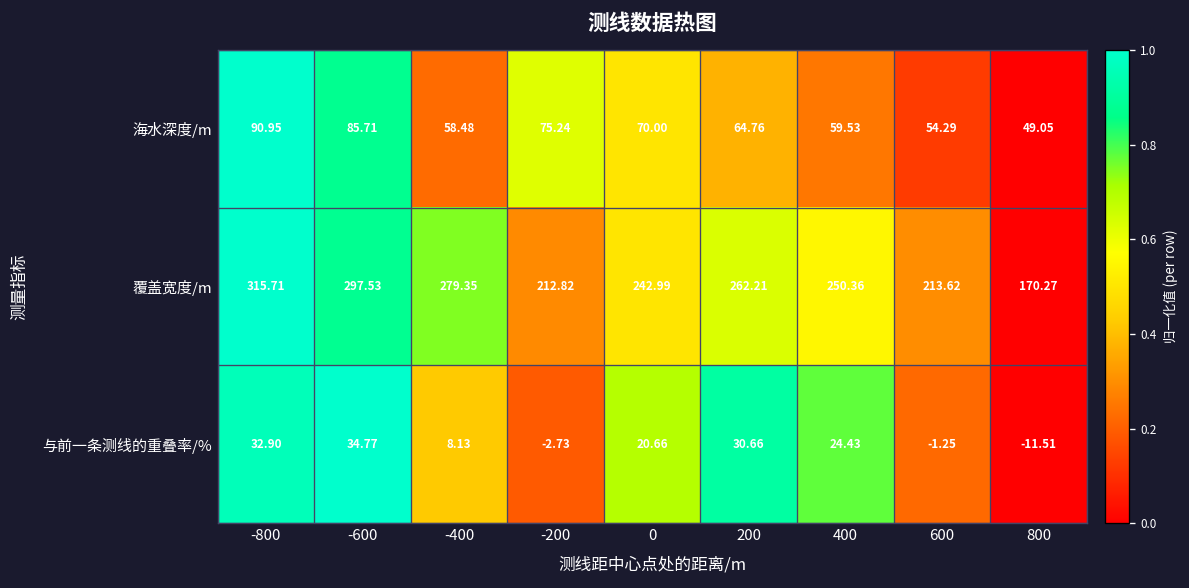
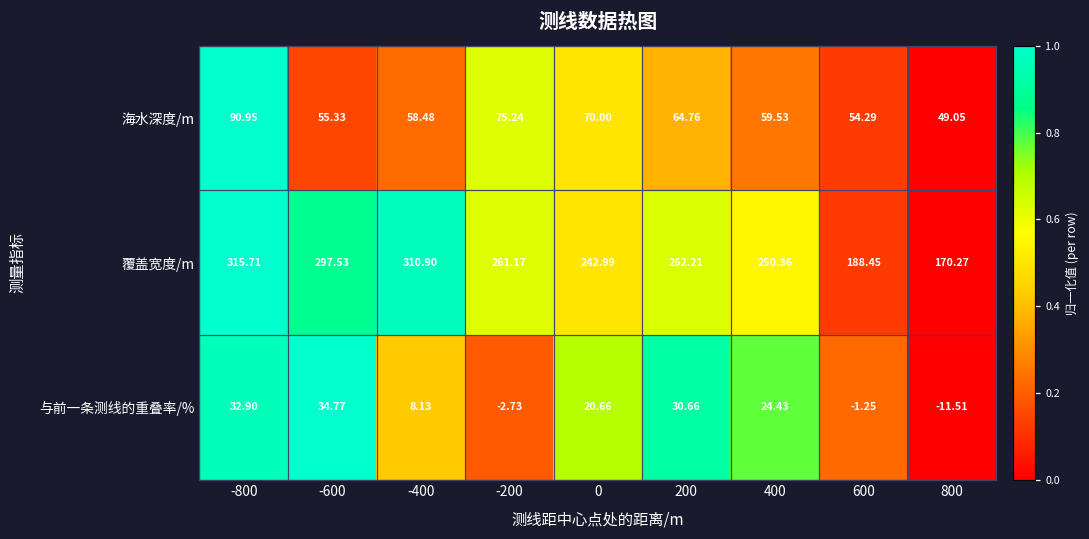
海水深度/m, -600: 85.71 -> 55.33
覆盖宽度/m, -400: 279.35 -> 310.90
覆盖宽度/m, -200: 212.82 -> 261.17
覆盖宽度/m, 600: 213.62 -> 188.45
